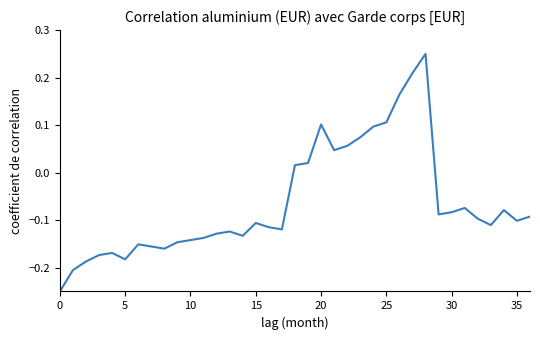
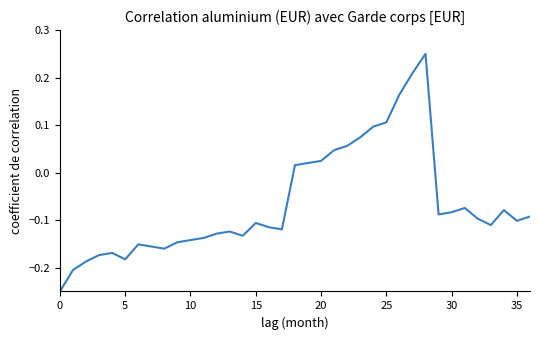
20: 0.10 -> 0.02
